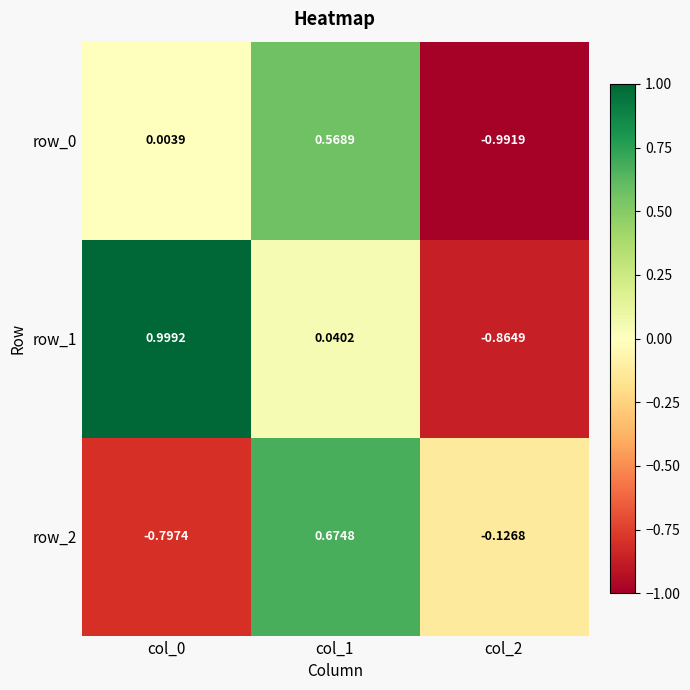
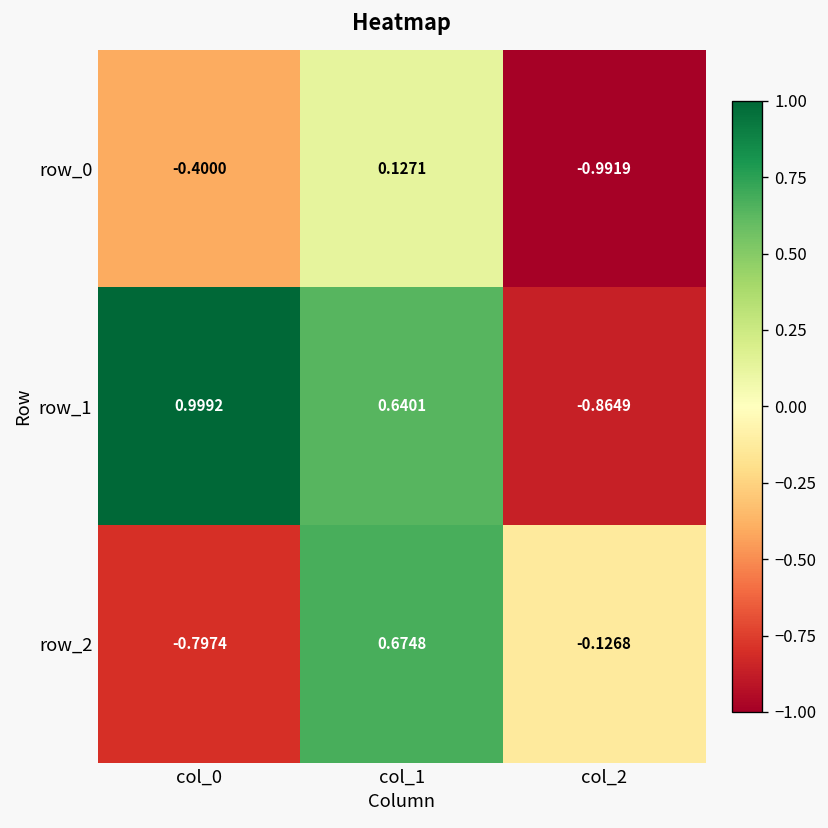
row_0, col_0: 0.0039 -> -0.4000
row_0, col_1: 0.5689 -> 0.1271
row_1, col_1: 0.0402 -> 0.6401
